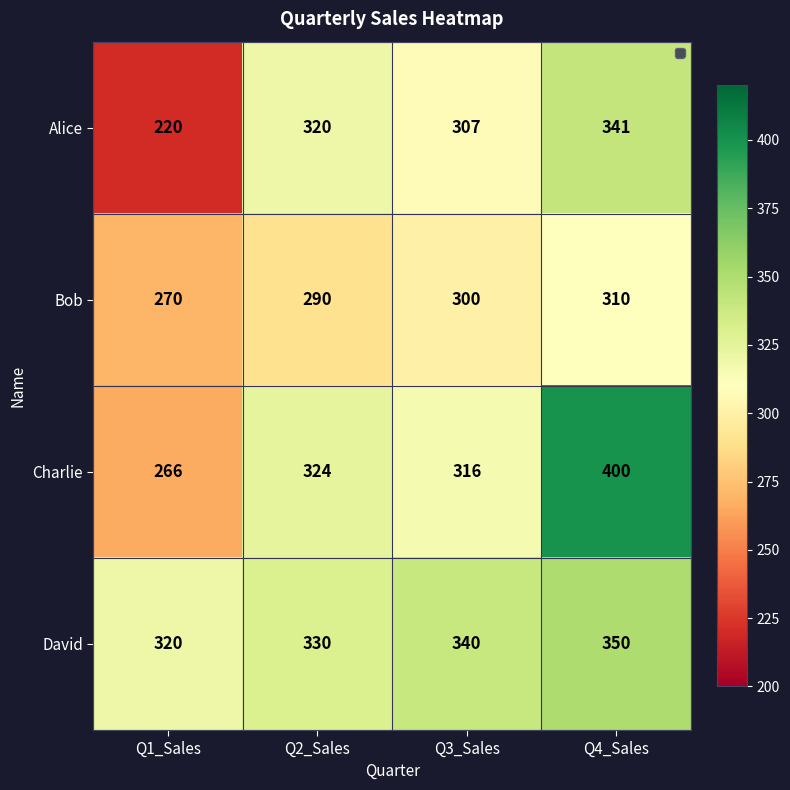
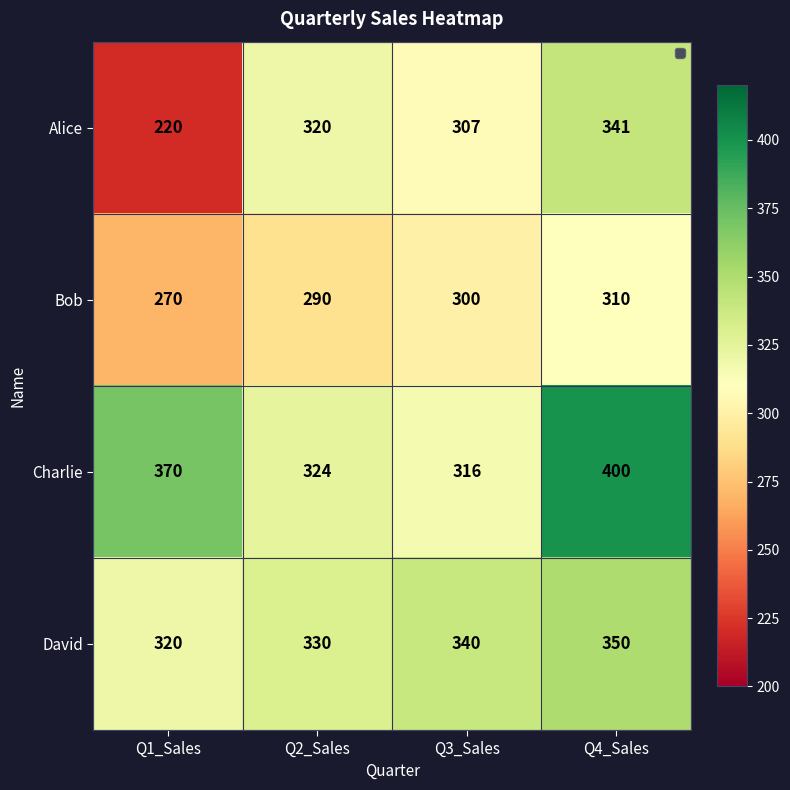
Charlie, Q1_Sales: 266 -> 370
